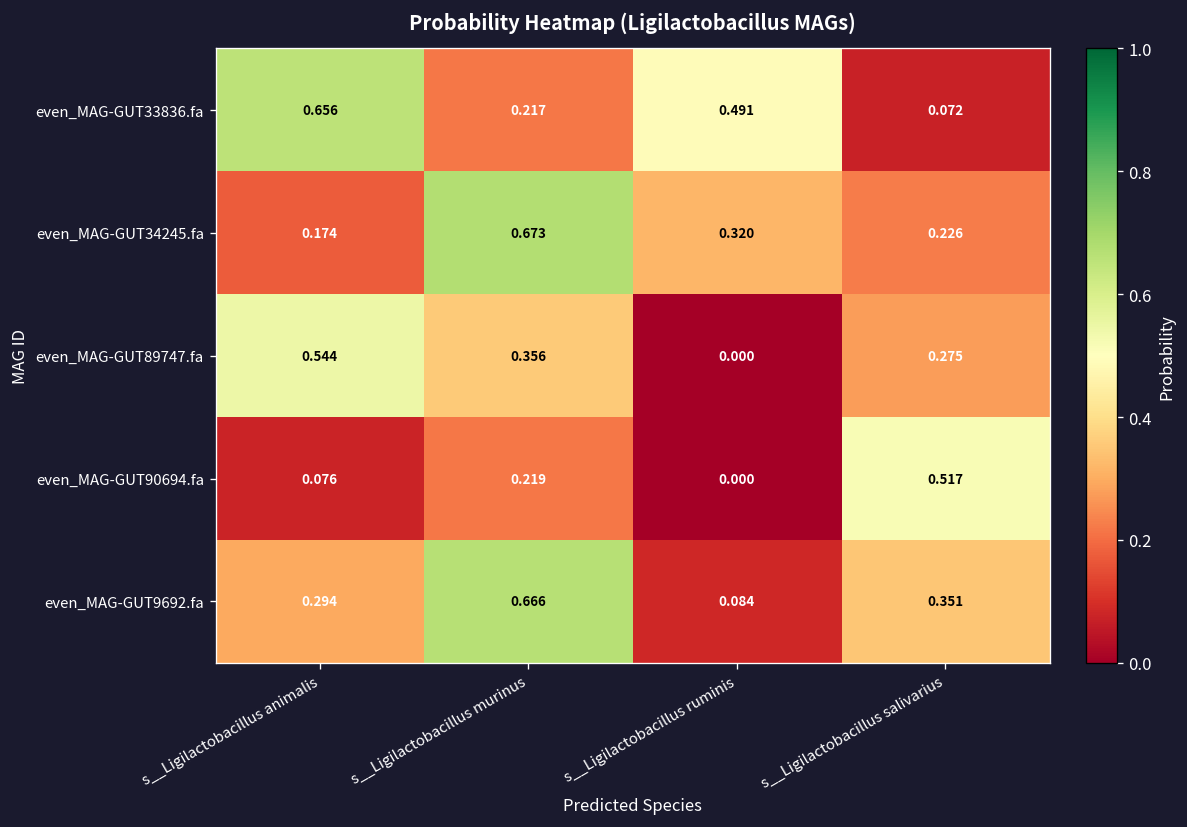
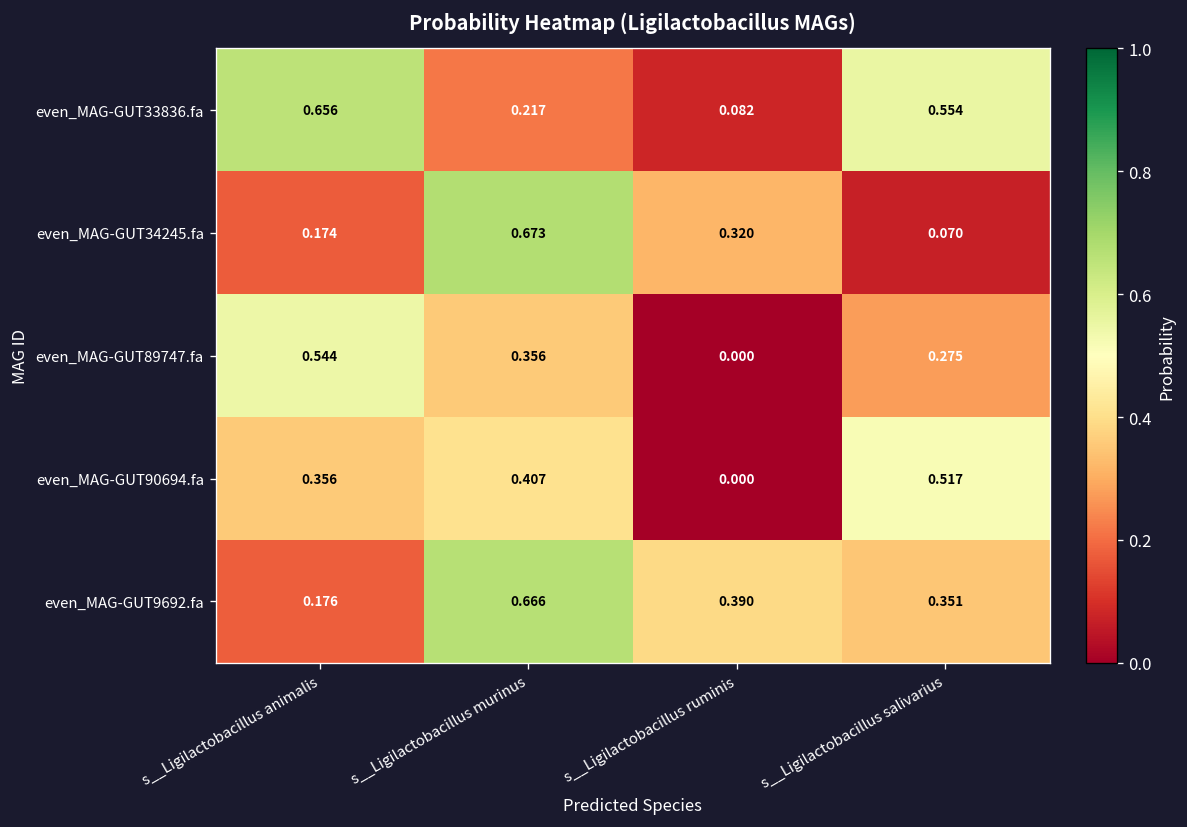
even_MAG-GUT33836.fa, s__Ligilactobacillus ruminis: 0.491 -> 0.082
even_MAG-GUT33836.fa, s__Ligilactobacillus salivarius: 0.072 -> 0.554
even_MAG-GUT34245.fa, s__Ligilactobacillus salivarius: 0.226 -> 0.070
even_MAG-GUT90694.fa, s__Ligilactobacillus animalis: 0.076 -> 0.356
even_MAG-GUT90694.fa, s__Ligilactobacillus murinus: 0.219 -> 0.407
even_MAG-GUT9692.fa, s__Ligilactobacillus animalis: 0.294 -> 0.176
even_MAG-GUT9692.fa, s__Ligilactobacillus ruminis: 0.084 -> 0.390
